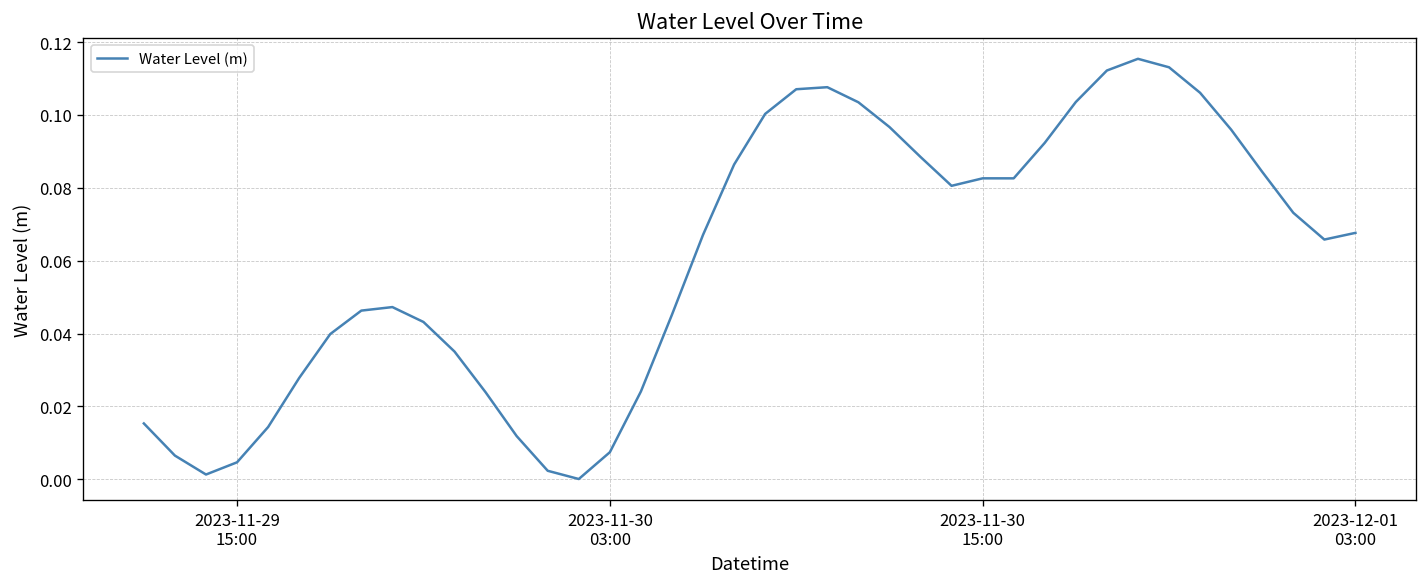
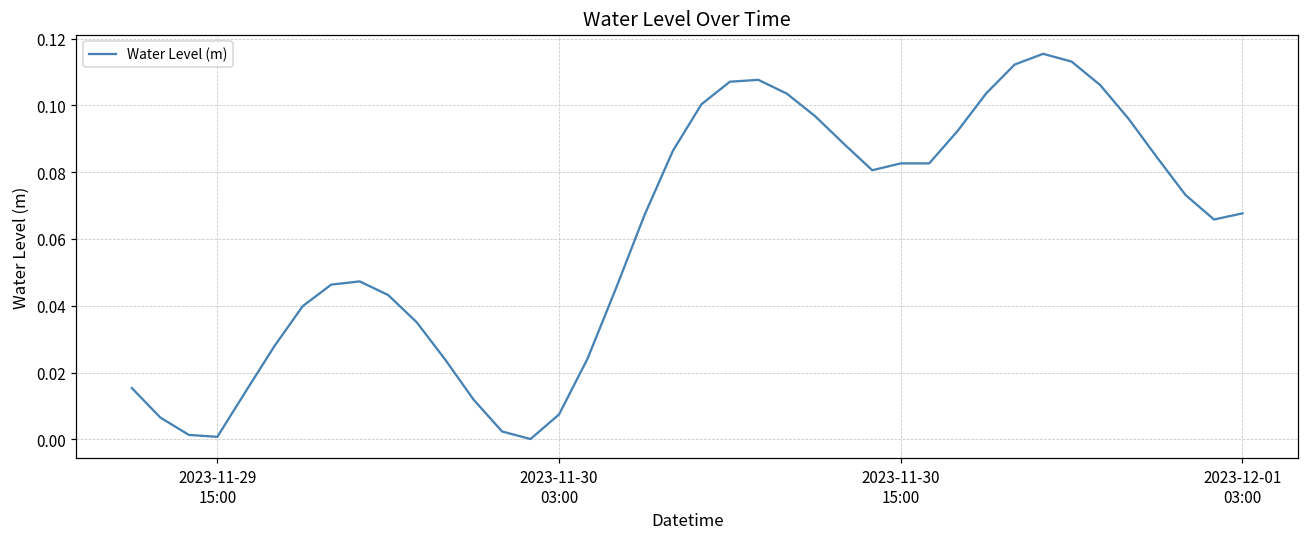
2023-11-29 15:00: 0.005 -> 0.001
